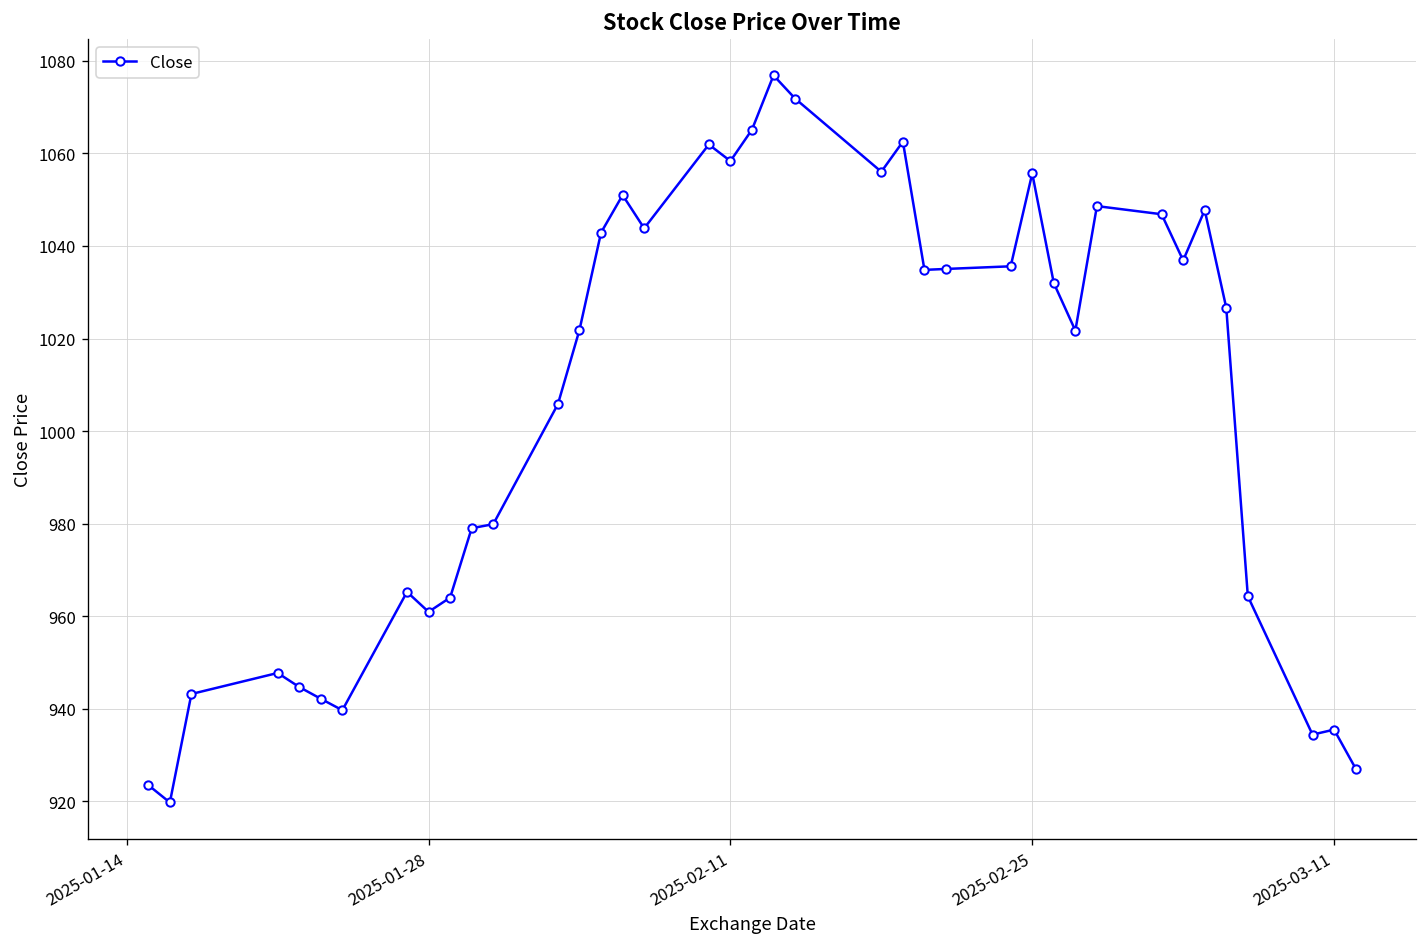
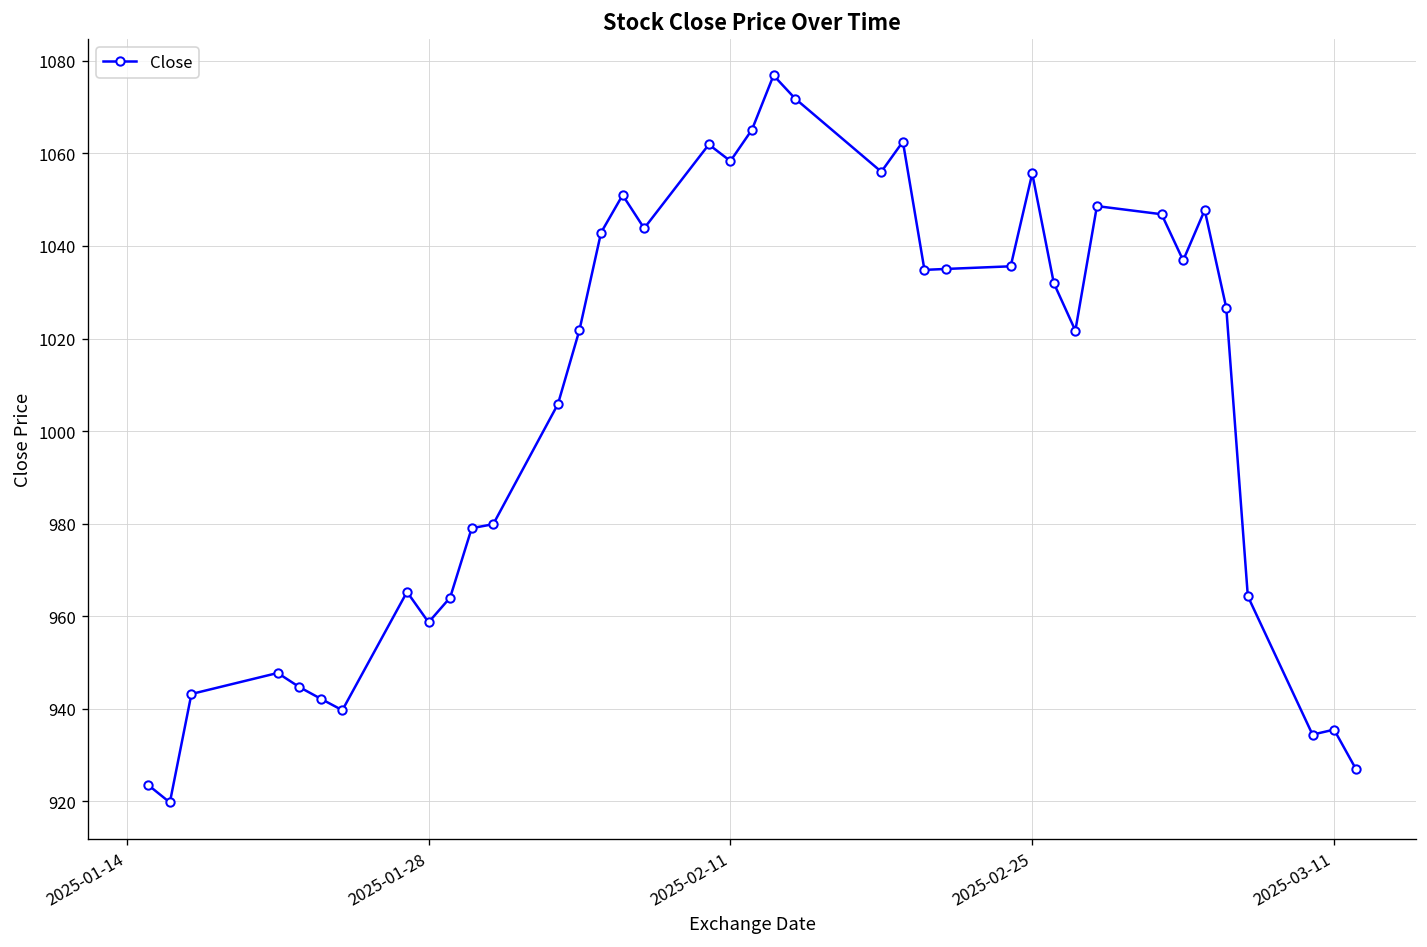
2025-01-28: 961 -> 959
